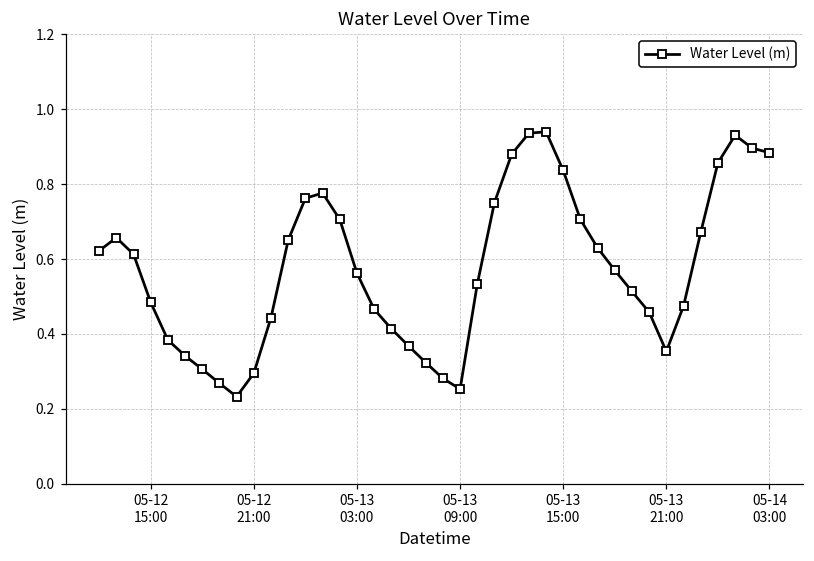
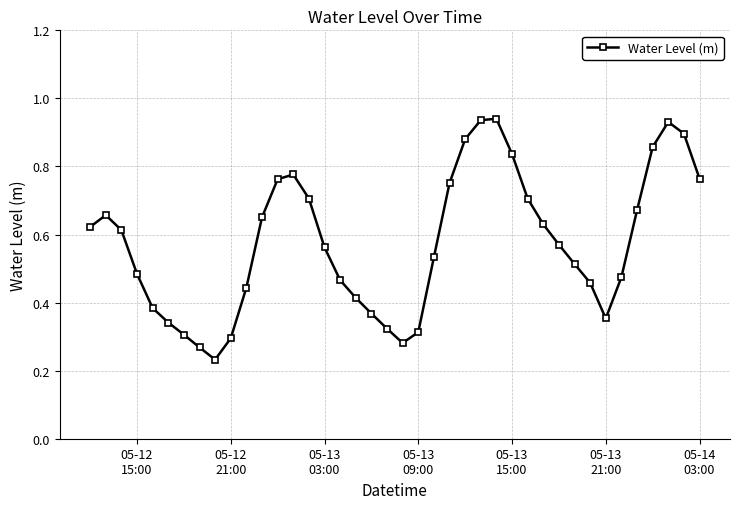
05-13 09:00: 0.25 -> 0.31
05-14 03:00: 0.88 -> 0.76
